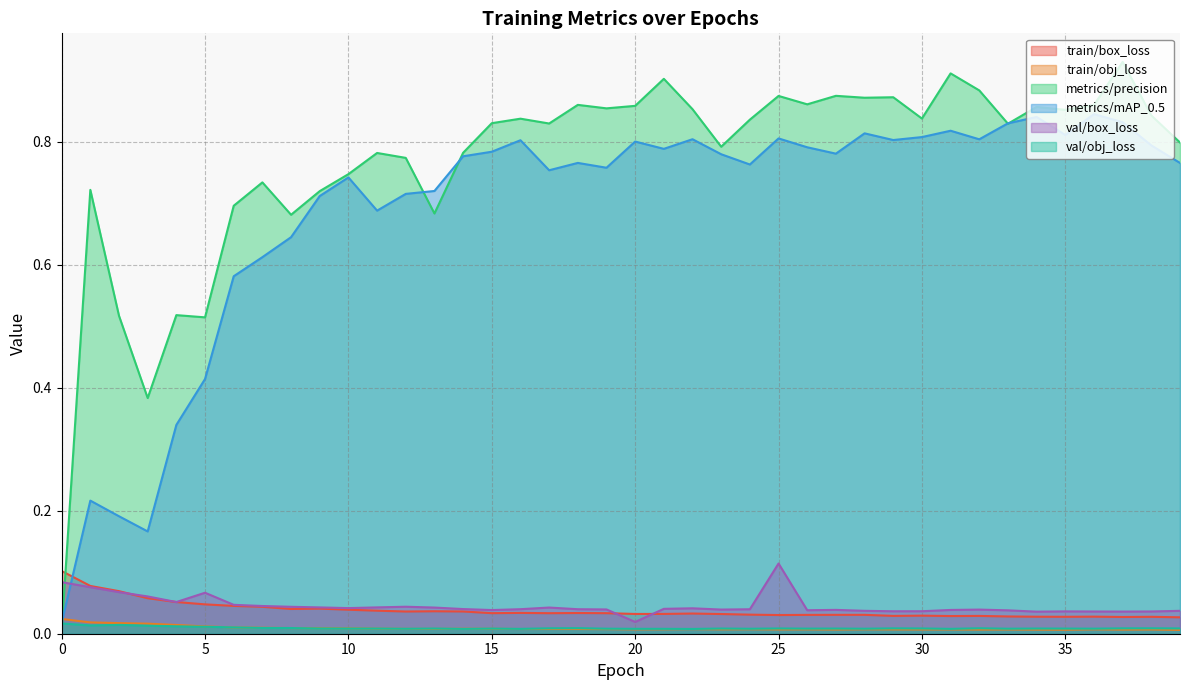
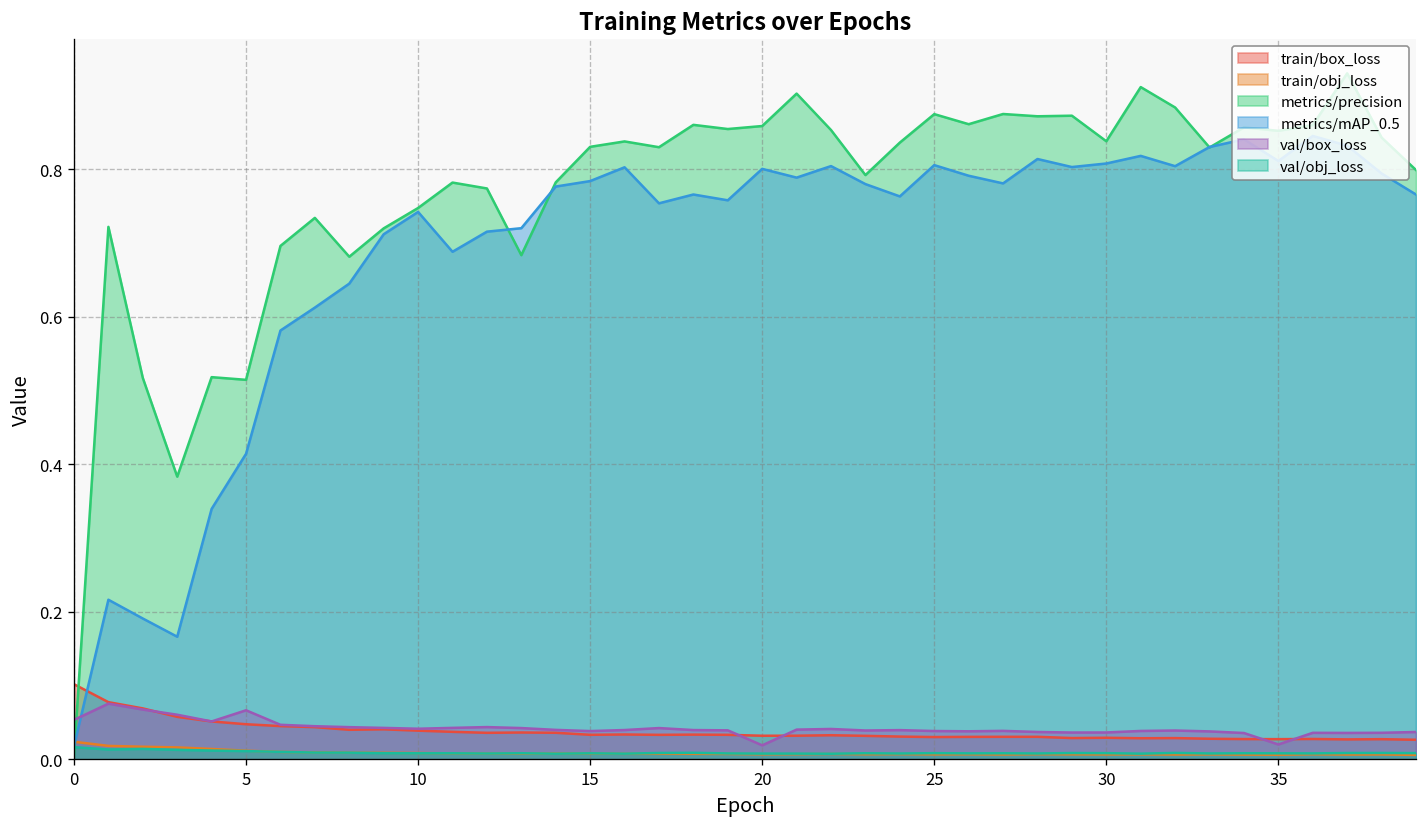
val/box_loss, 0: 0.08 -> 0.05
val/box_loss, 25: 0.11 -> 0.04
val/box_loss, 35: 0.04 -> 0.02
